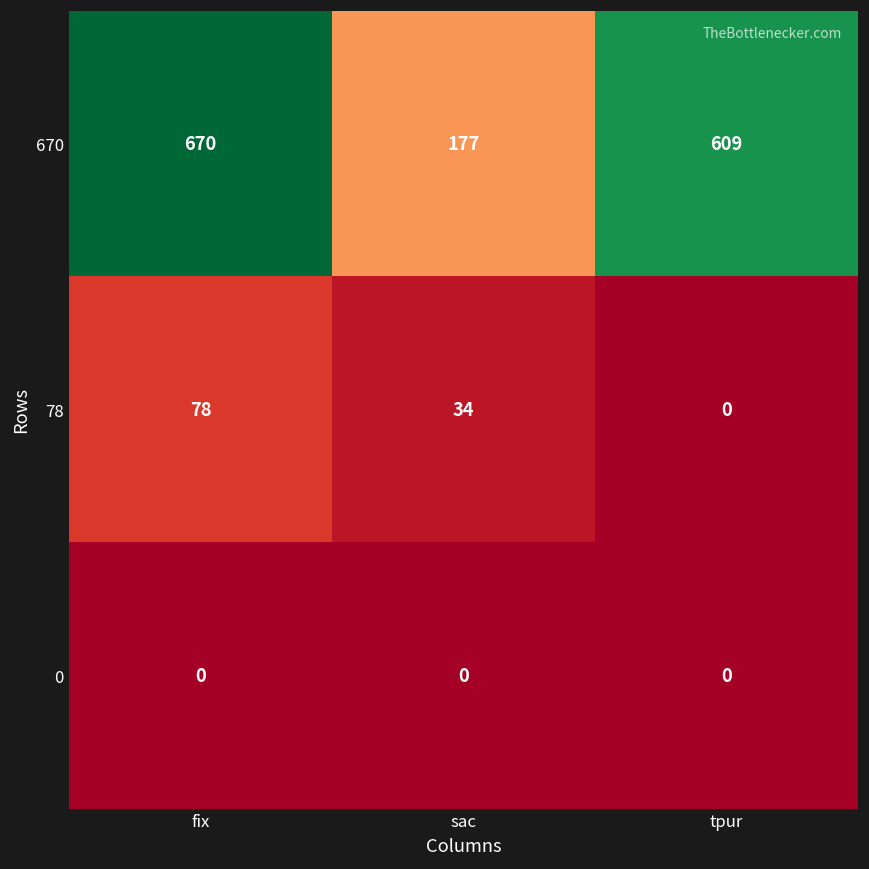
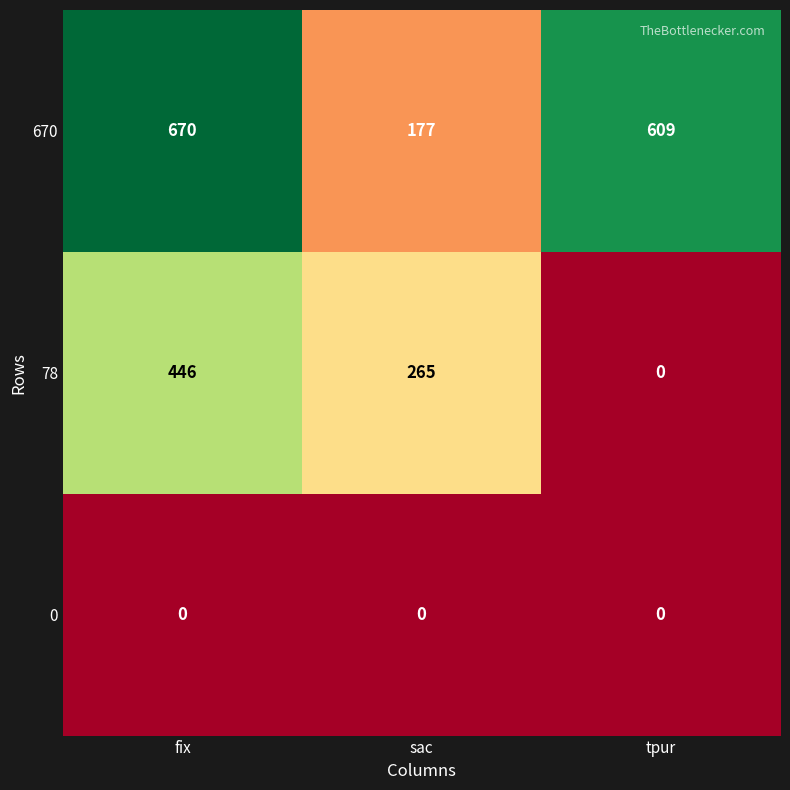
78, fix: 78 -> 446
78, sac: 34 -> 265
